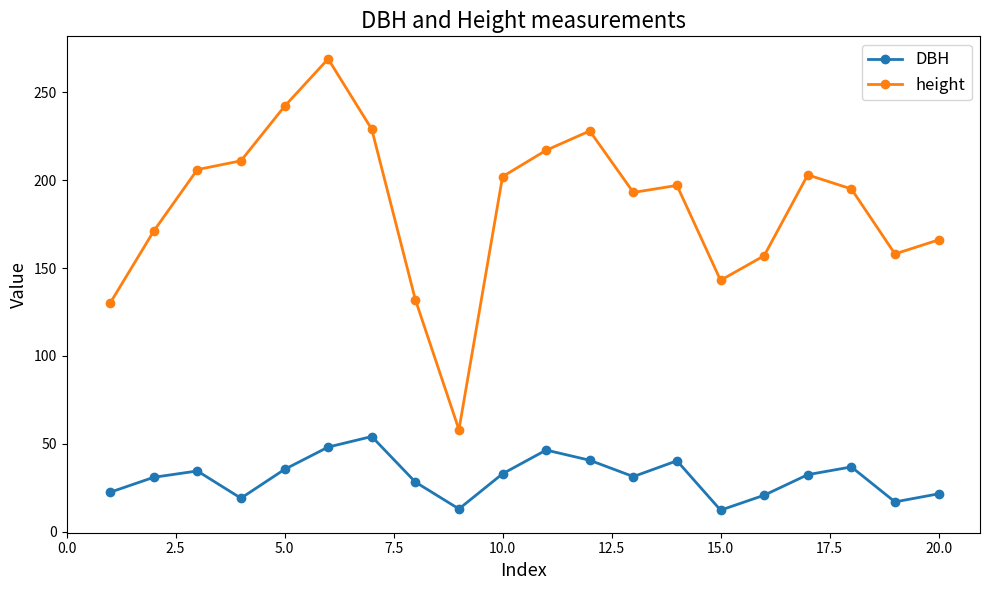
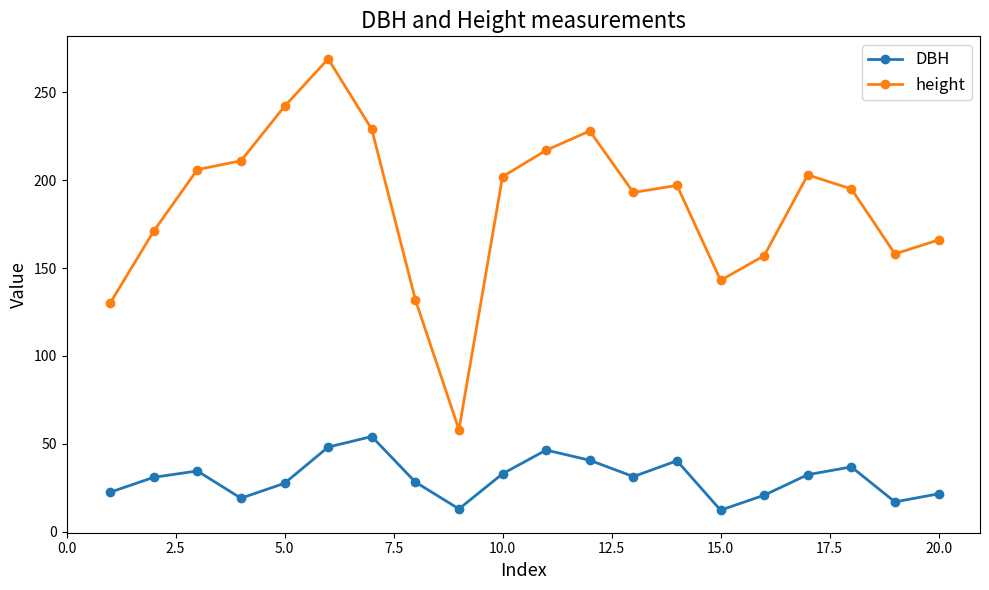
DBH, 5.0: 35 -> 28
